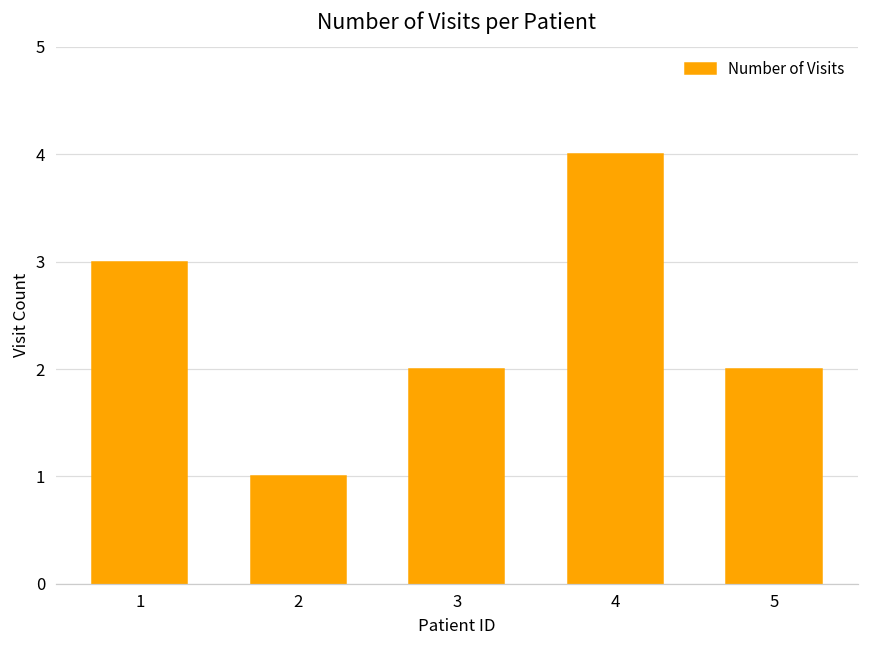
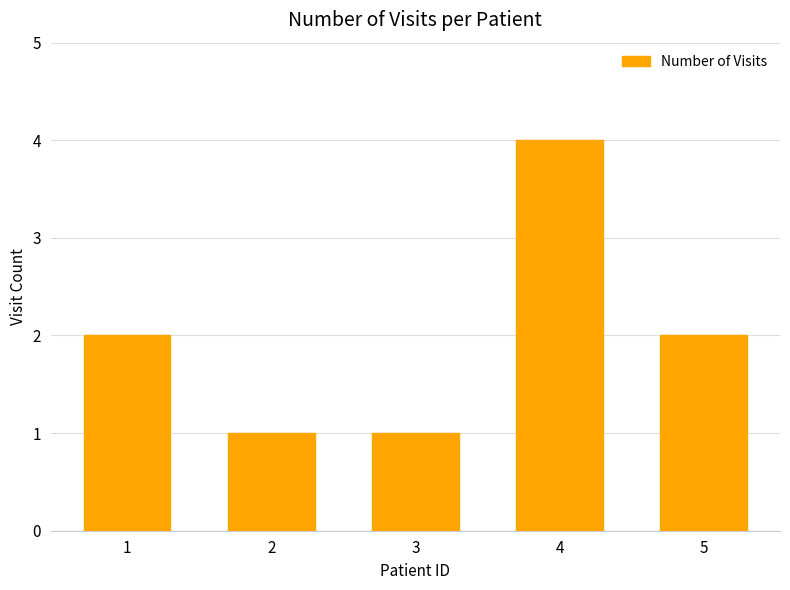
1: 3 -> 2
3: 2 -> 1
